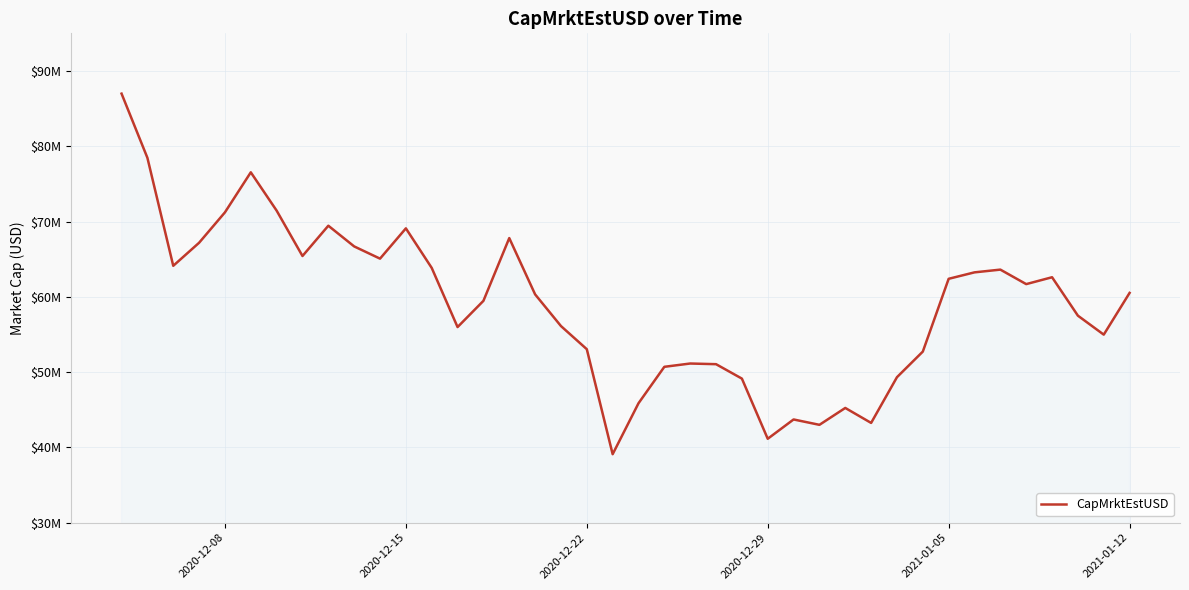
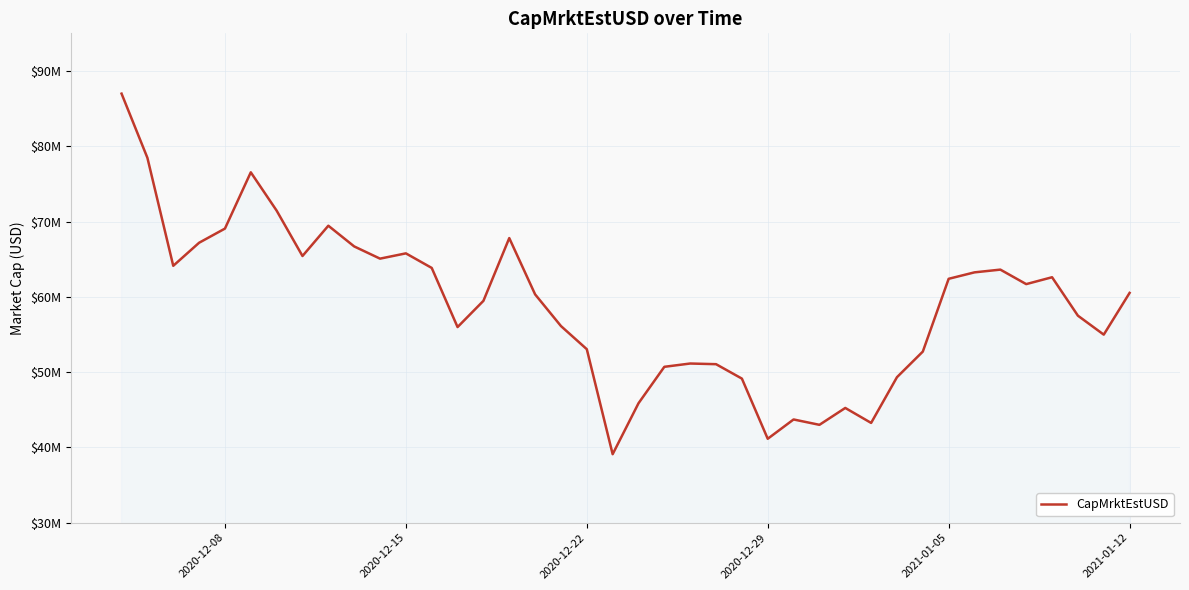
2020-12-08: $71000000 -> $69000000
2020-12-15: $69000000 -> $66000000
